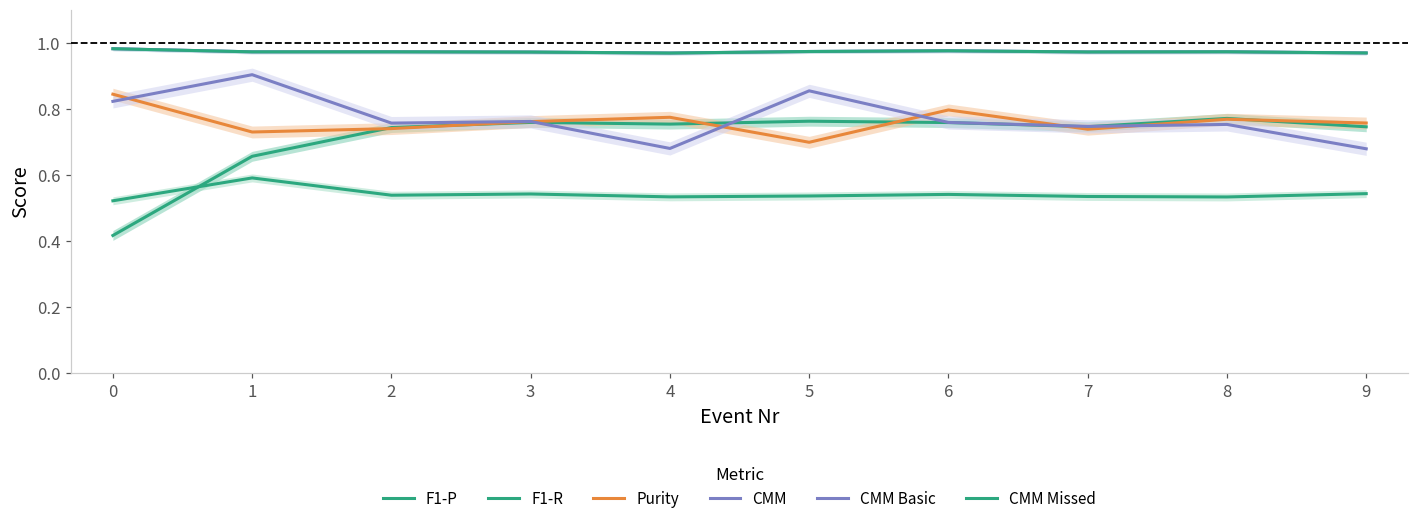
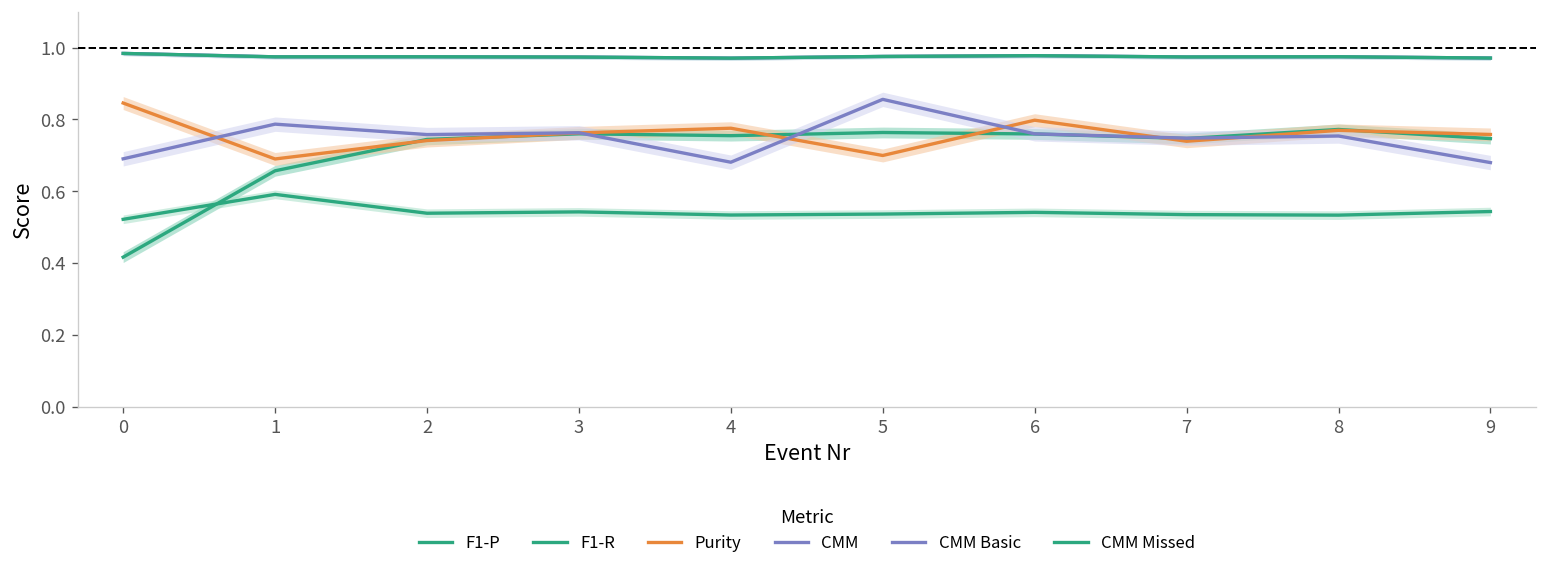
CMM Basic, 0: 0.82 -> 0.69
Purity, 1: 0.73 -> 0.69
CMM Basic, 1: 0.91 -> 0.79
